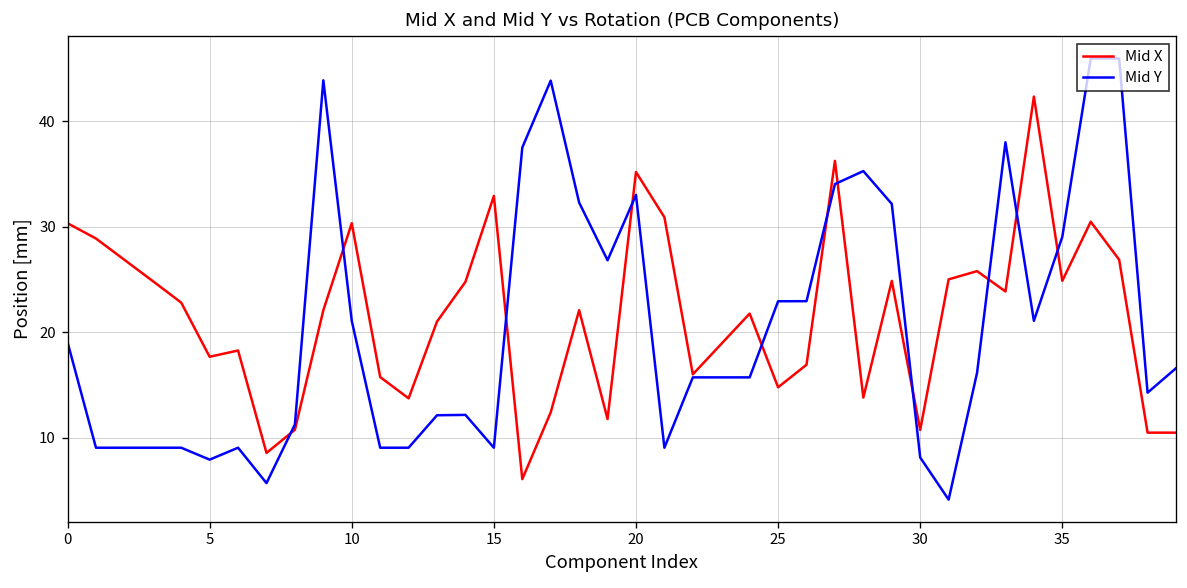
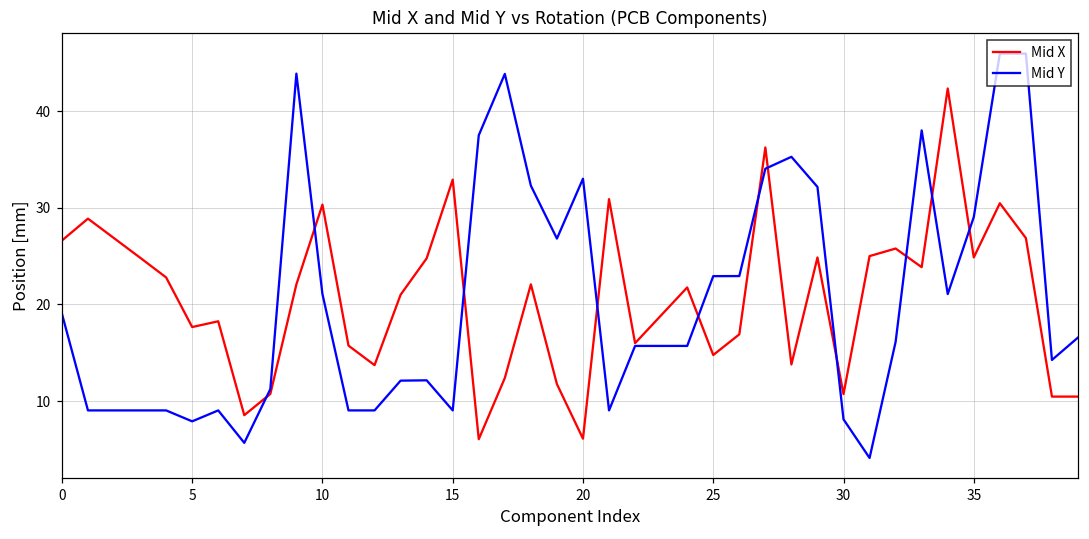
Mid X, 0: 30 -> 27
Mid X, 20: 35 -> 6
